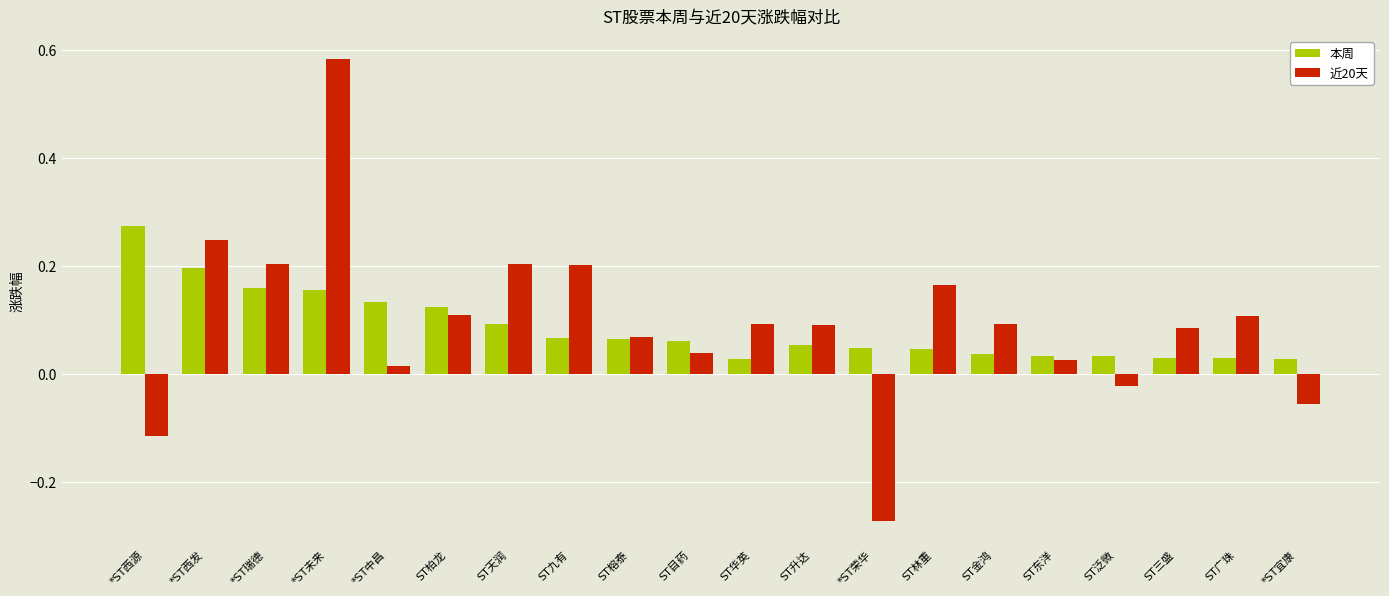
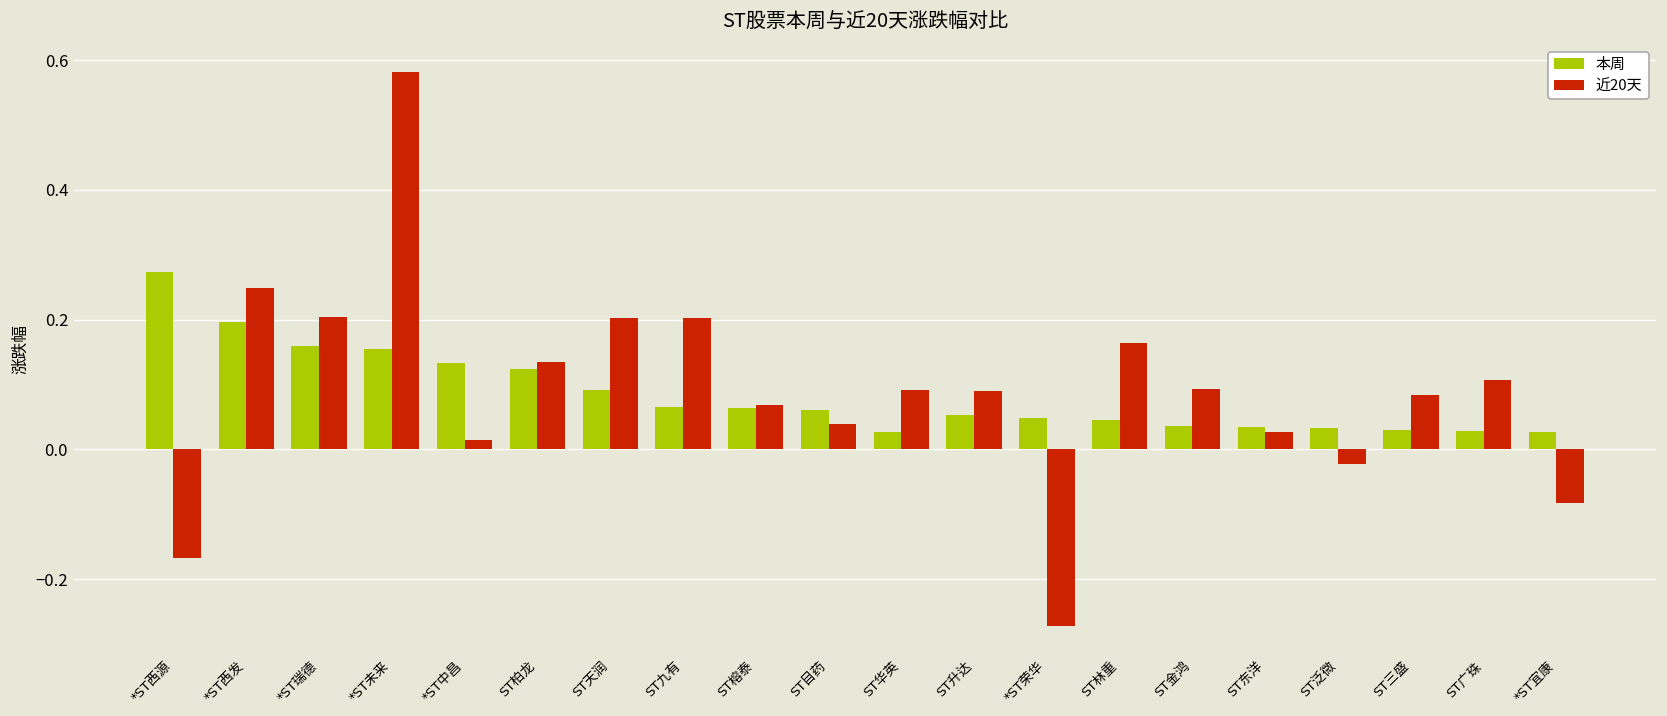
近20天, *ST西源: -0.11 -> -0.17
近20天, ST柏龙: 0.11 -> 0.14
近20天, *ST宜康: -0.06 -> -0.08
